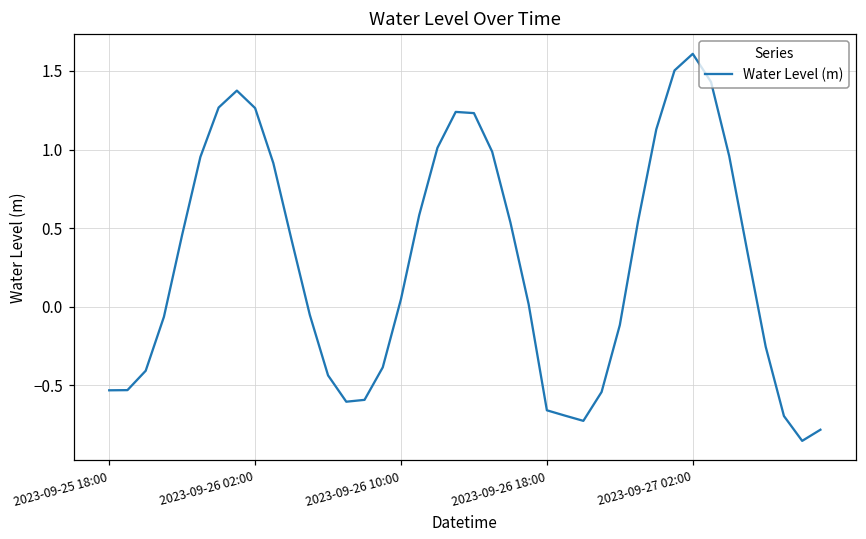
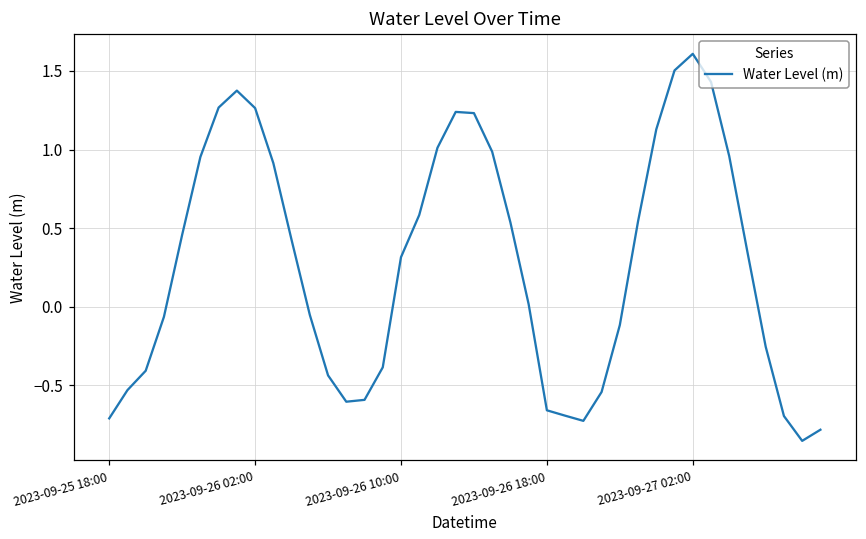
2023-09-25 18:00: -0.53 -> -0.71
2023-09-26 10:00: 0.05 -> 0.32
